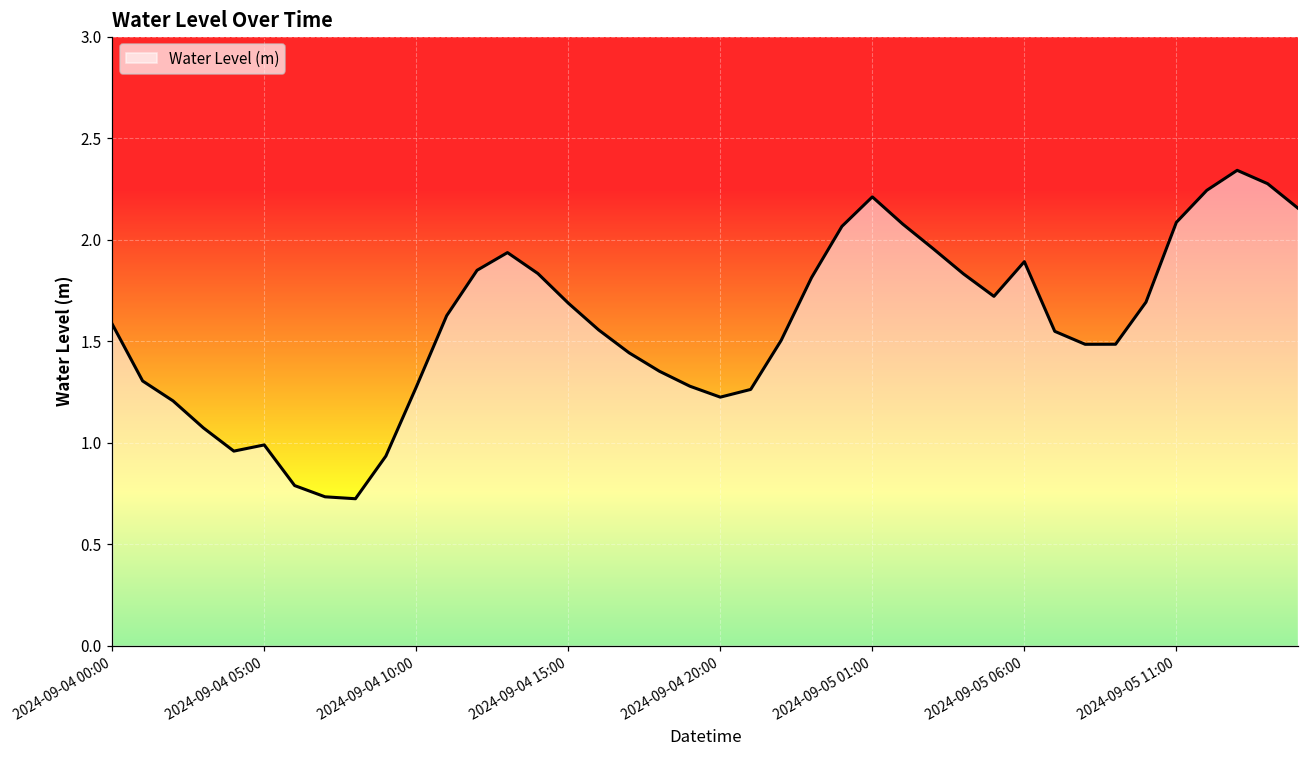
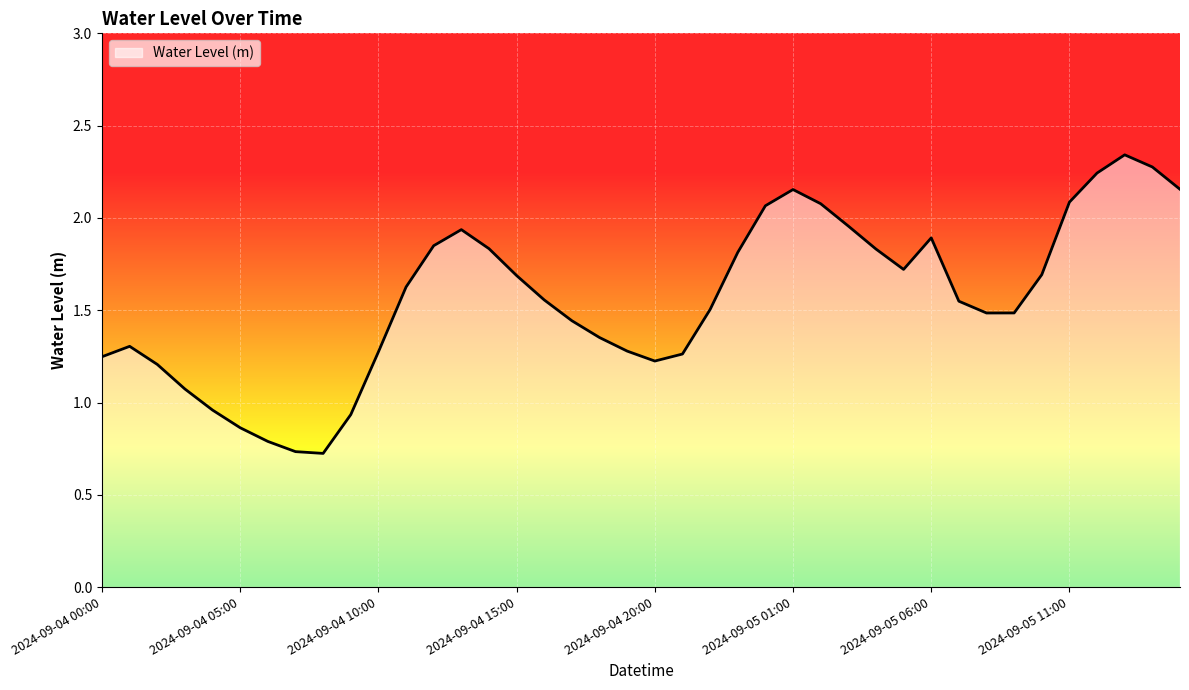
2024-09-04 00:00: 1.58 -> 1.25
2024-09-04 05:00: 0.99 -> 0.86
2024-09-05 01:00: 2.21 -> 2.15
